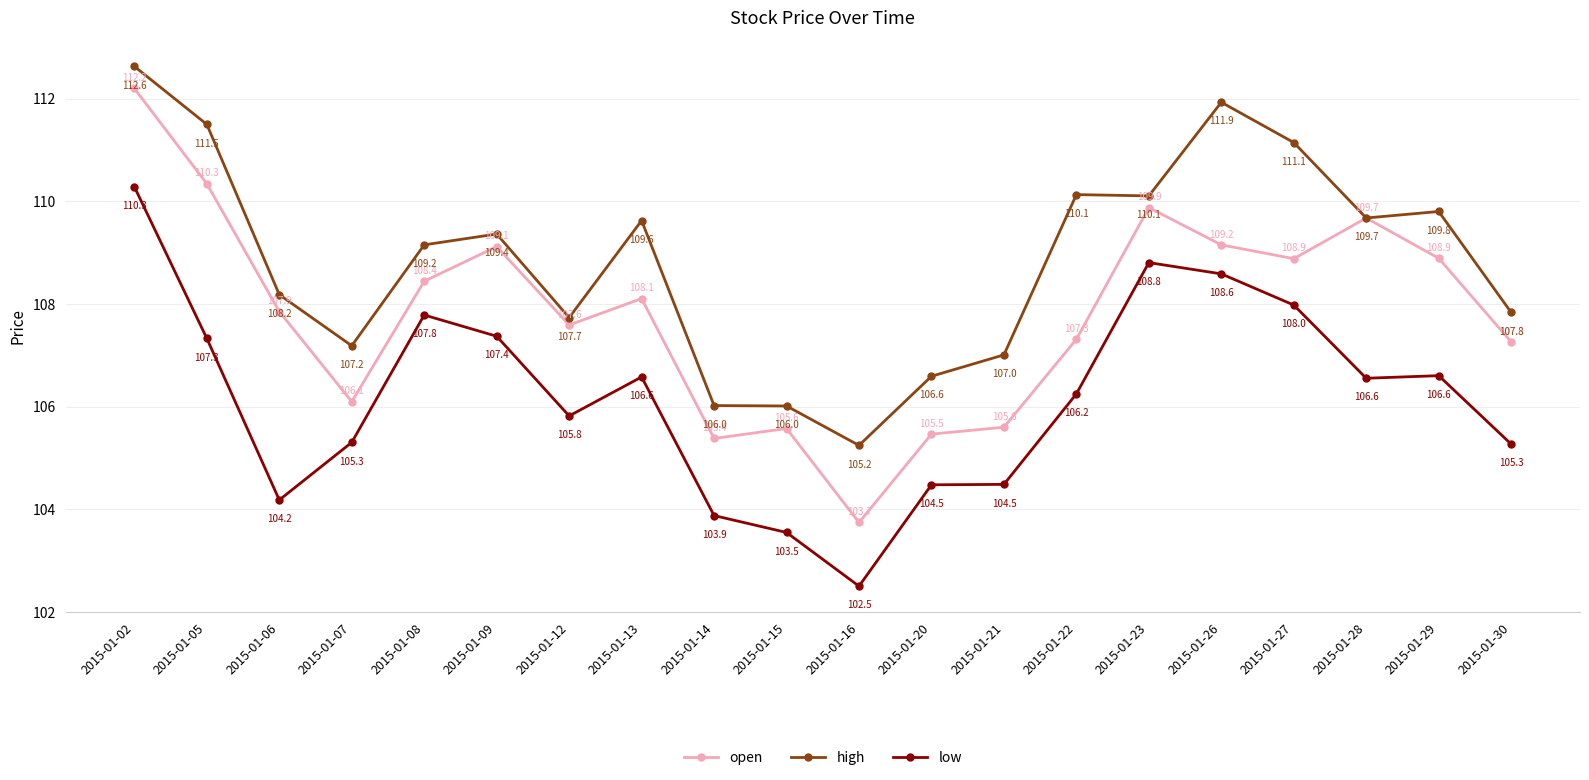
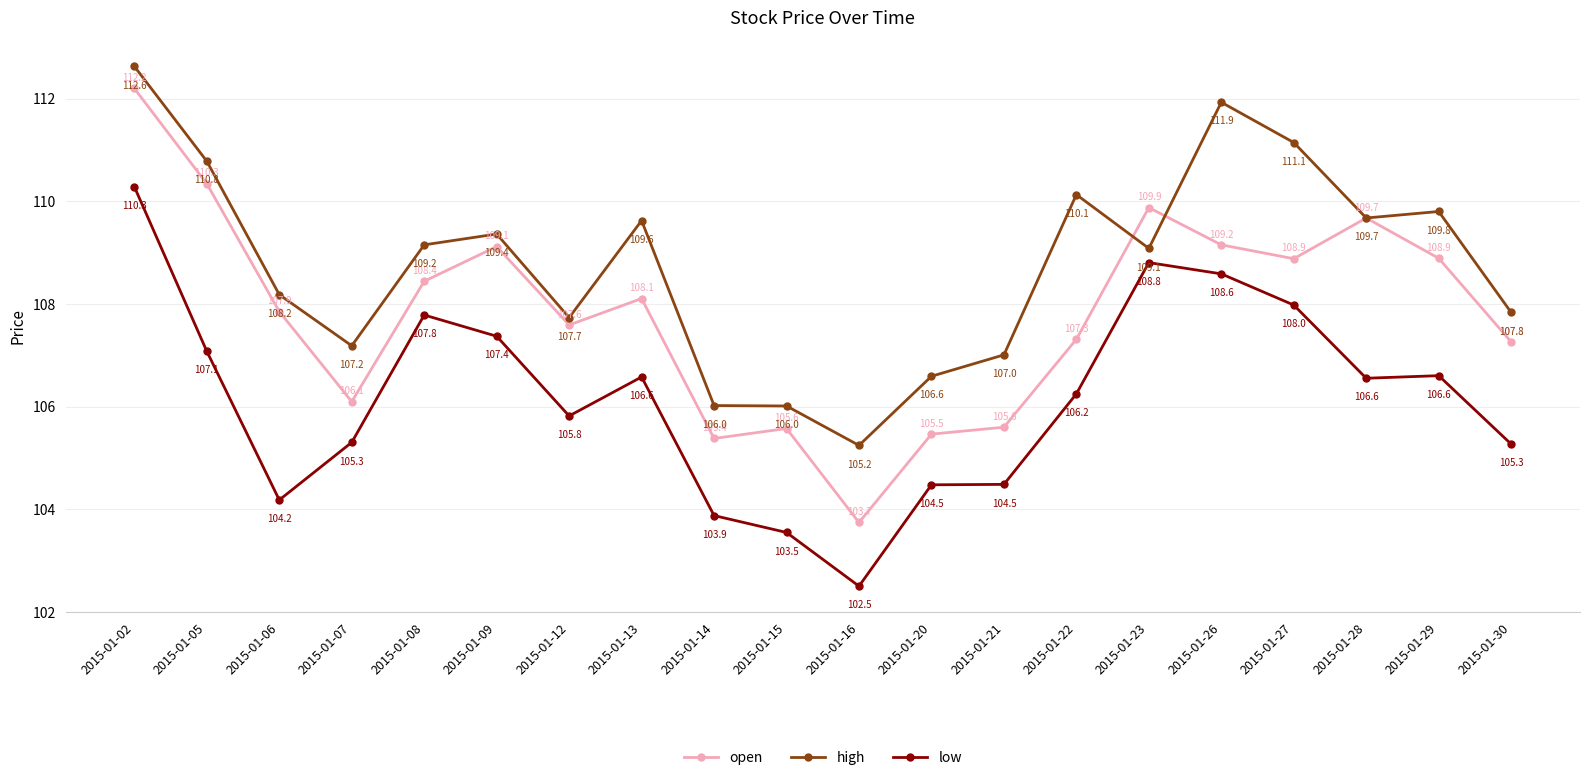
high, 2015-01-05: 111.5 -> 110.8
low, 2015-01-05: 107.3 -> 107.1
high, 2015-01-23: 110.1 -> 109.1
